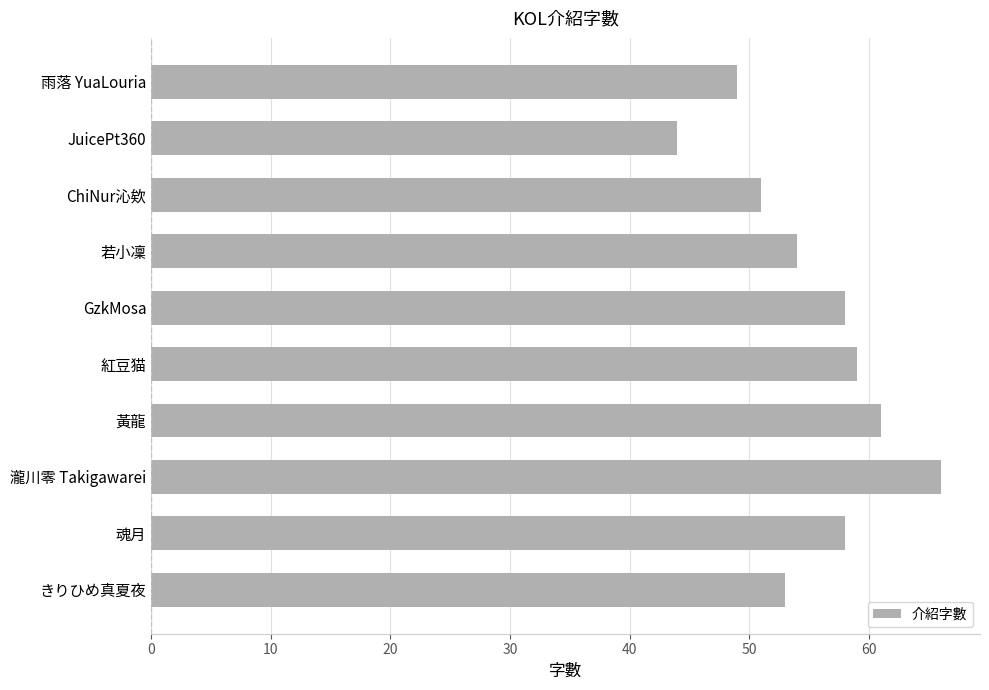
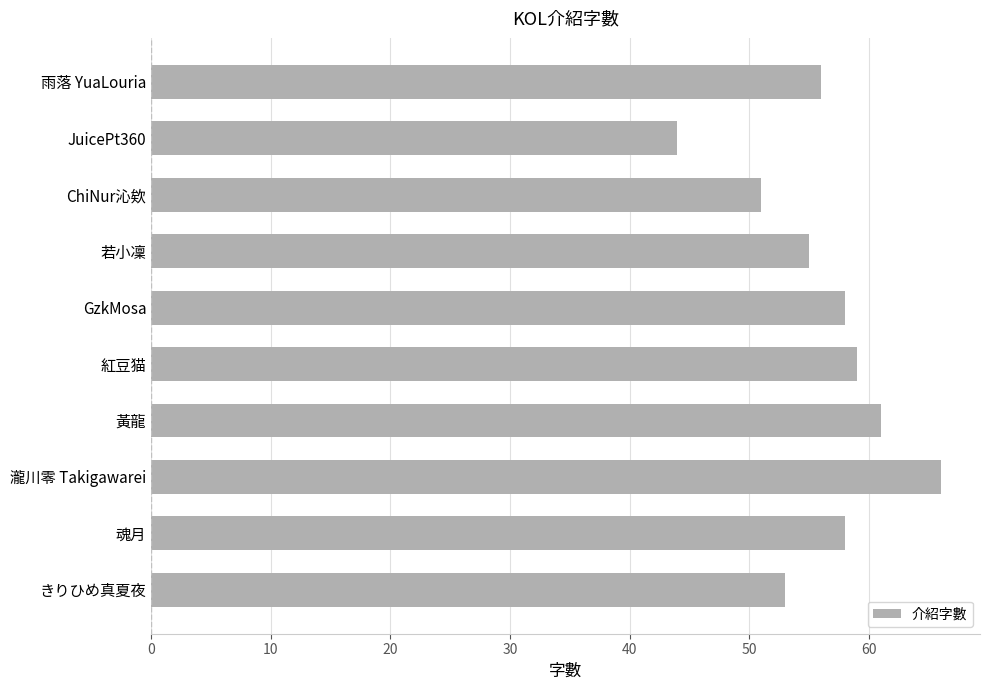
雨落 YuaLouria: 49 -> 56
若小凜: 54 -> 55
